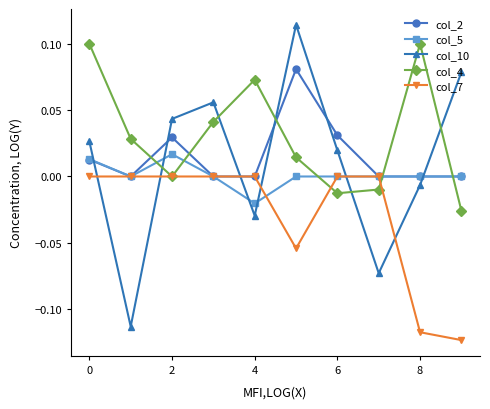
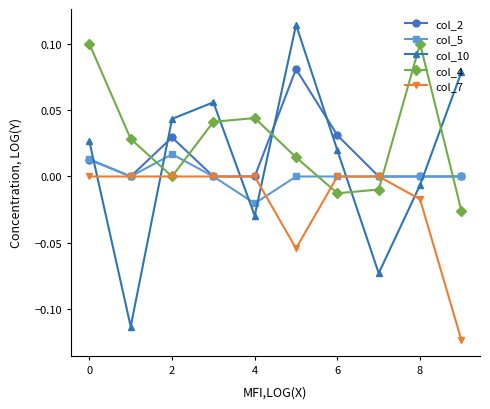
col_4, 4: 0.073 -> 0.044
col_7, 8: -0.117 -> -0.017
